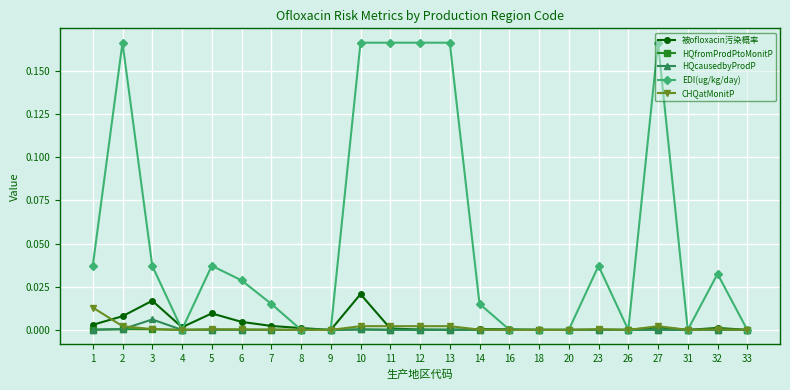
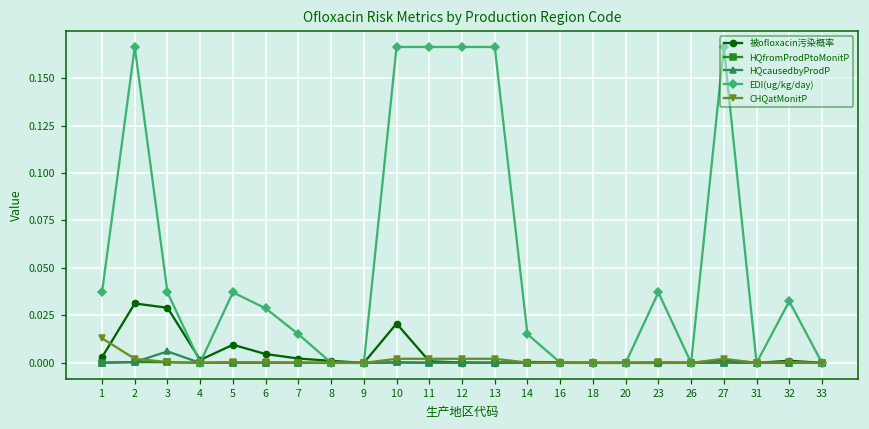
被ofloxacin污染概率, 2: 0.008 -> 0.031
被ofloxacin污染概率, 3: 0.017 -> 0.029
